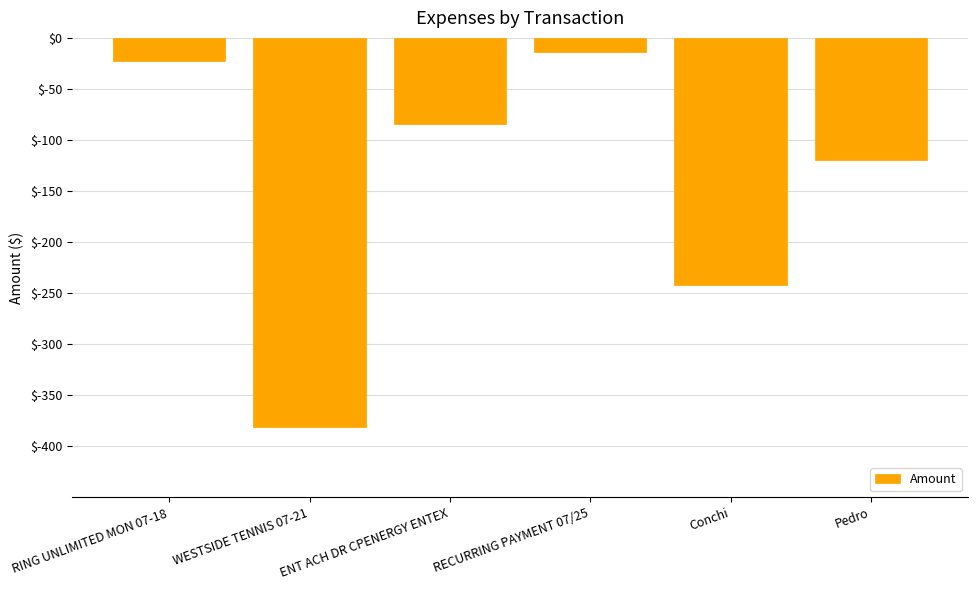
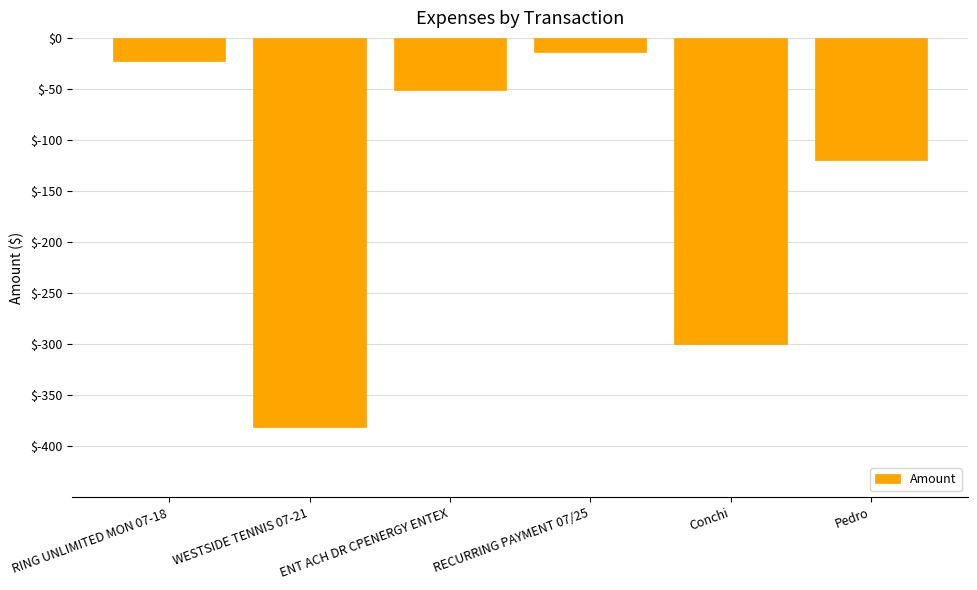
ENT ACH DR CPENERGY ENTEX: $-84 -> $-51
Conchi: $-242 -> $-300
